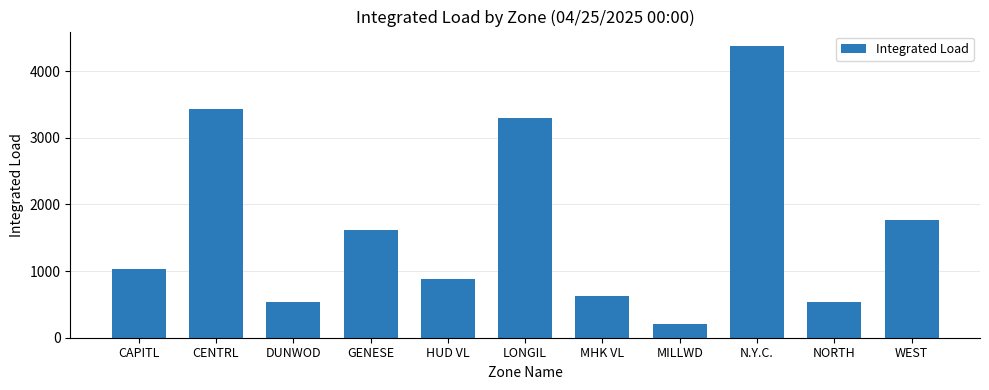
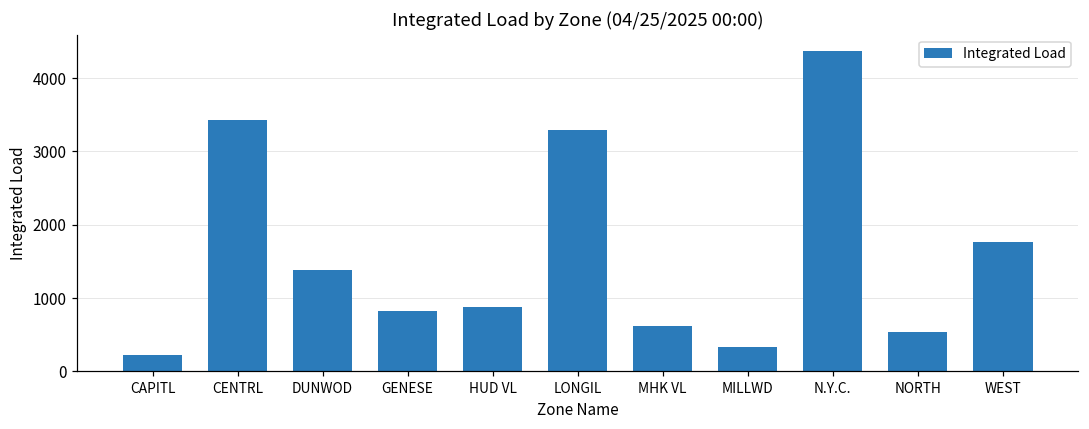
CAPITL: 1000 -> 200
DUNWOD: 500 -> 1400
GENESE: 1600 -> 800
MILLWD: 200 -> 300
